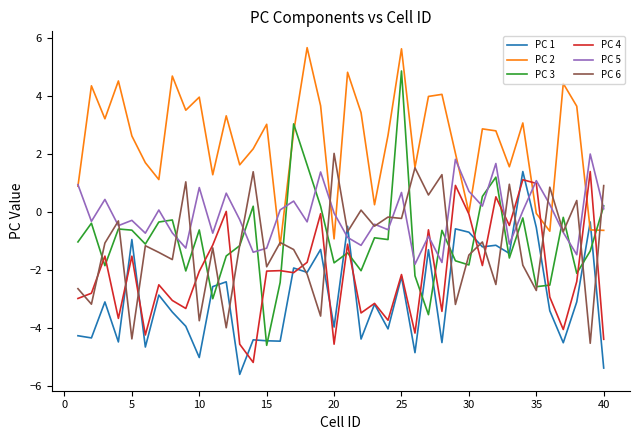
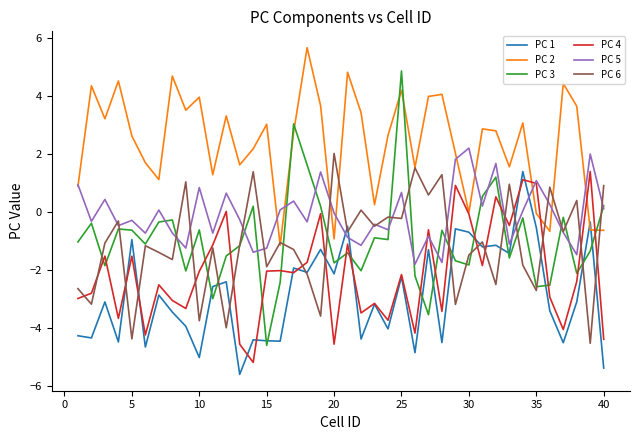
PC 1, 20: -4.0 -> -2.1
PC 2, 25: 5.6 -> 4.2
PC 5, 30: 0.7 -> 2.2
